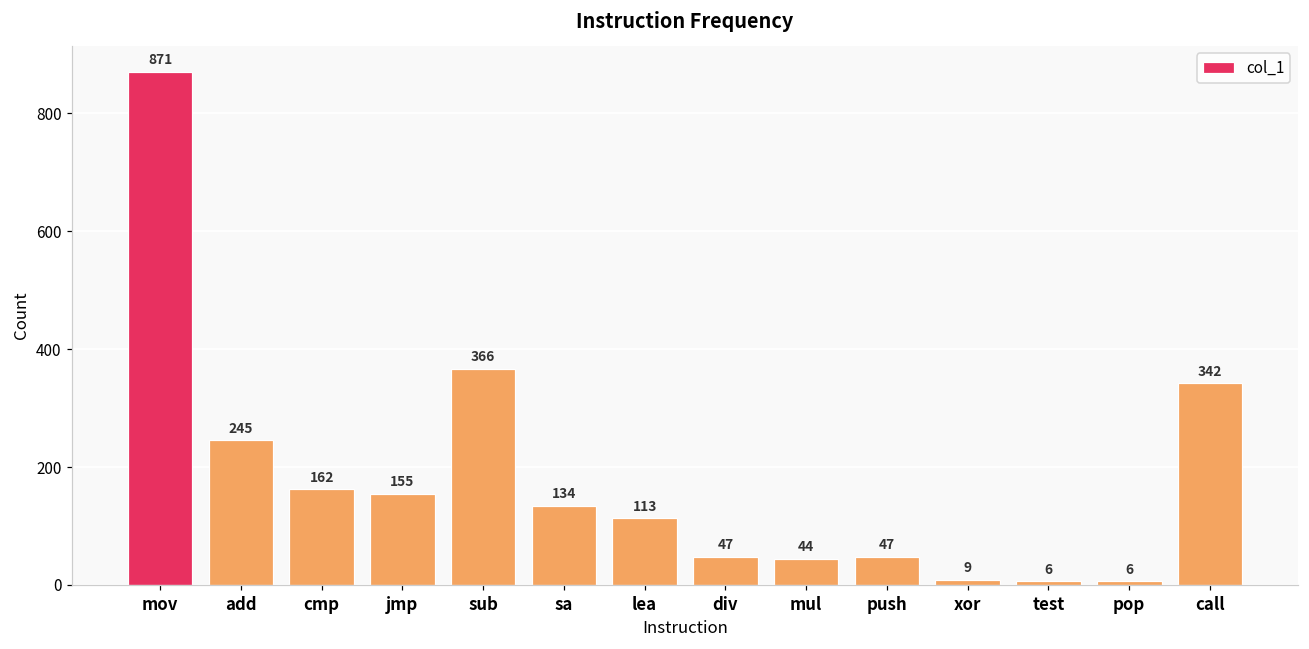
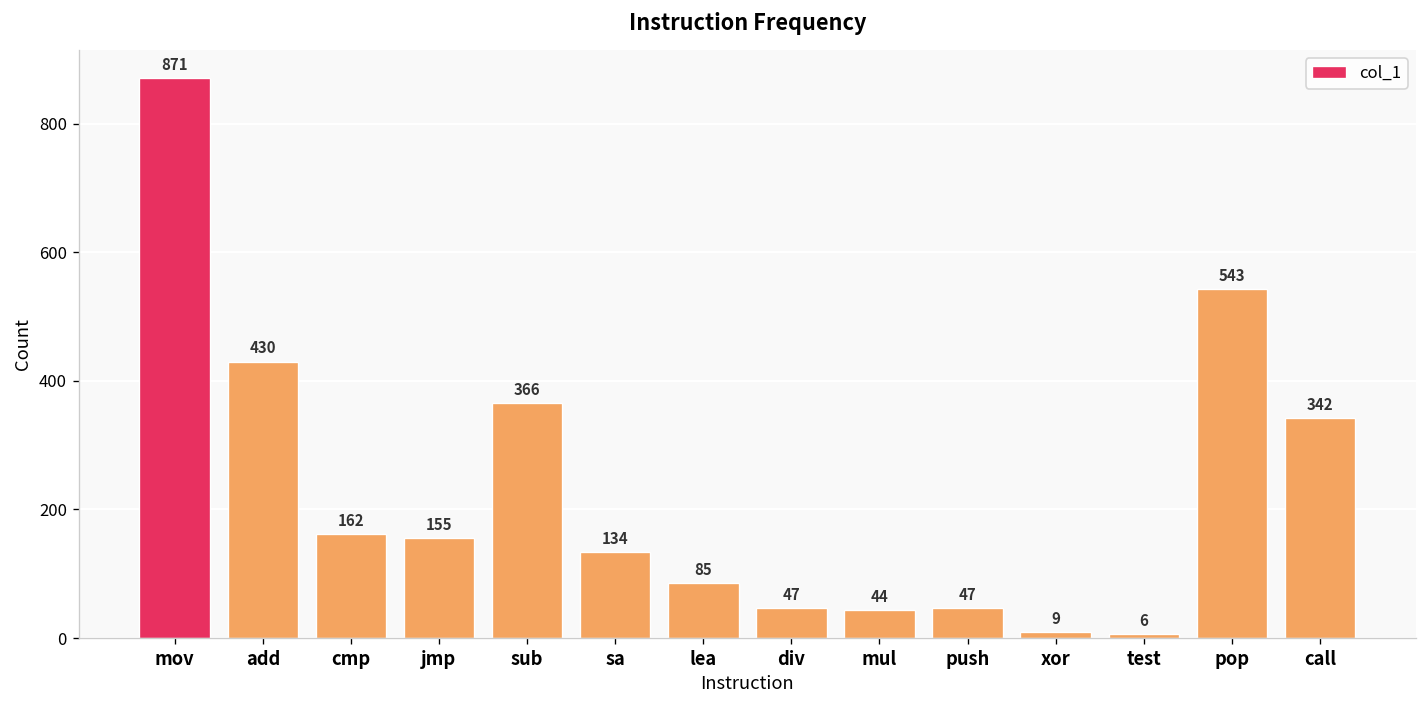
add: 245 -> 430
lea: 113 -> 85
pop: 6 -> 543
